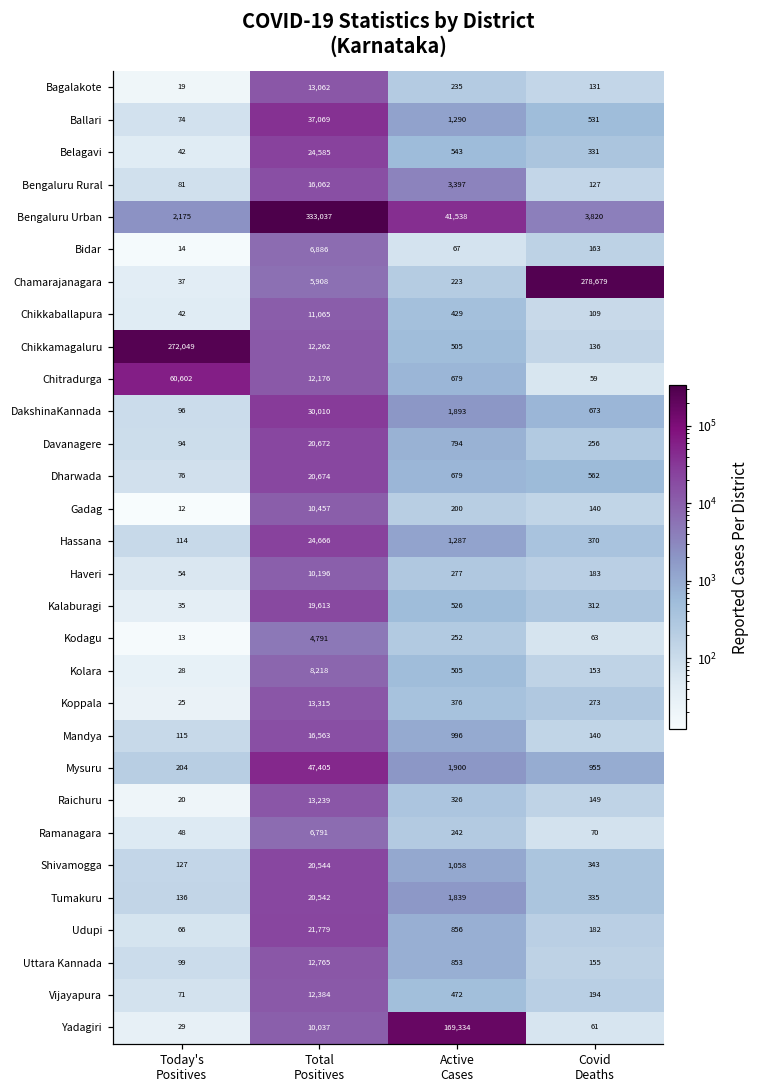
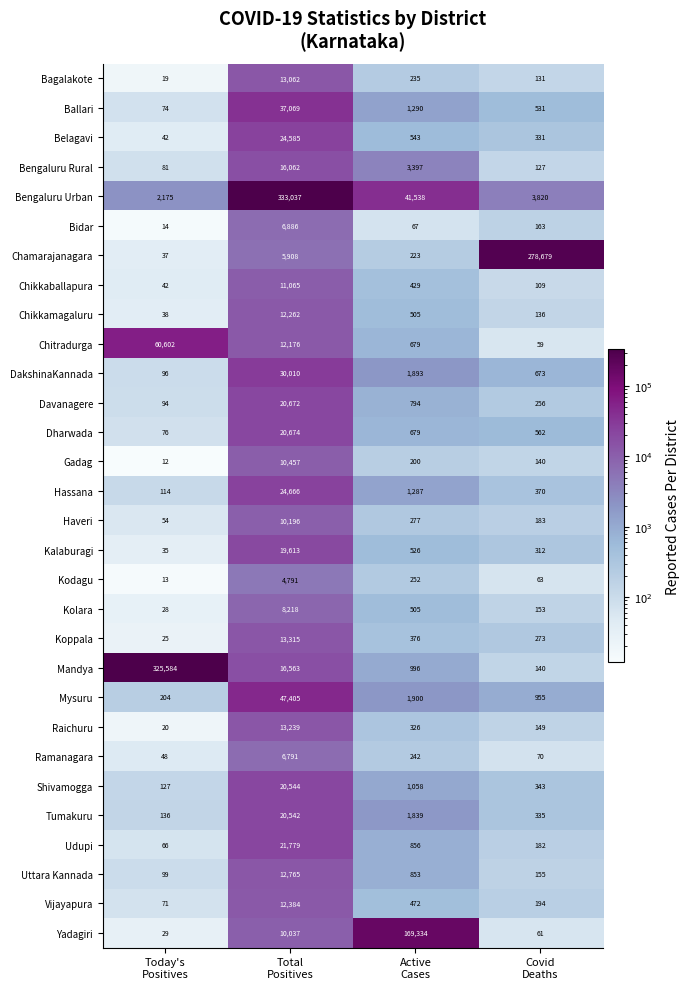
Chikkamagaluru, Today's Positives: 272,049 -> 38
Mandya, Today's Positives: 115 -> 325,584
